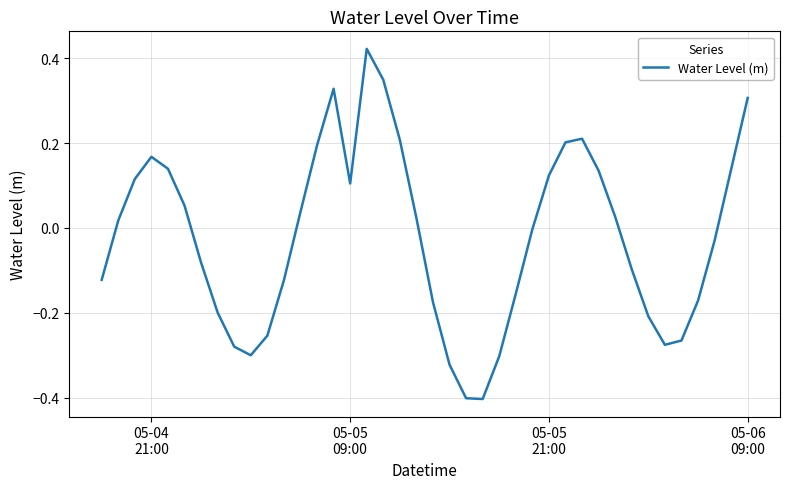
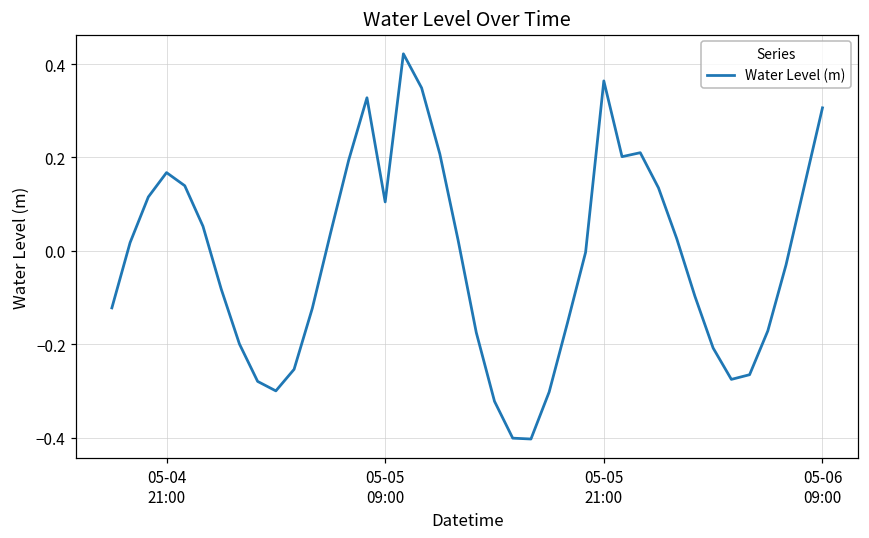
05-05 21:00: 0.12 -> 0.36
